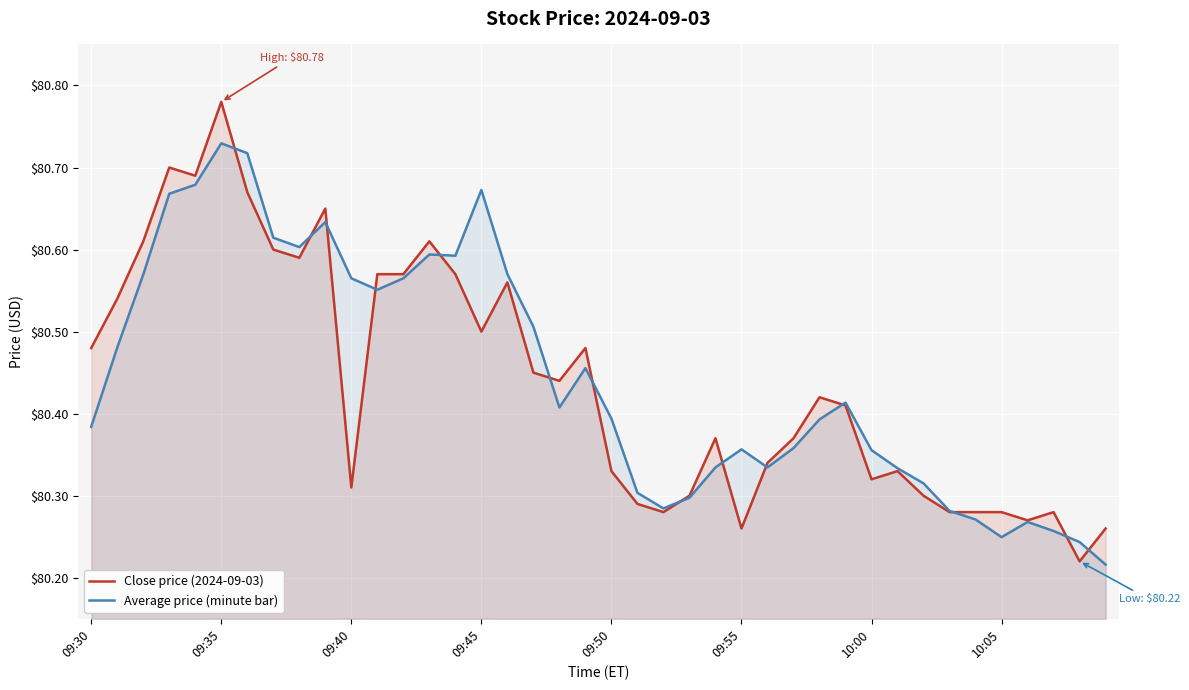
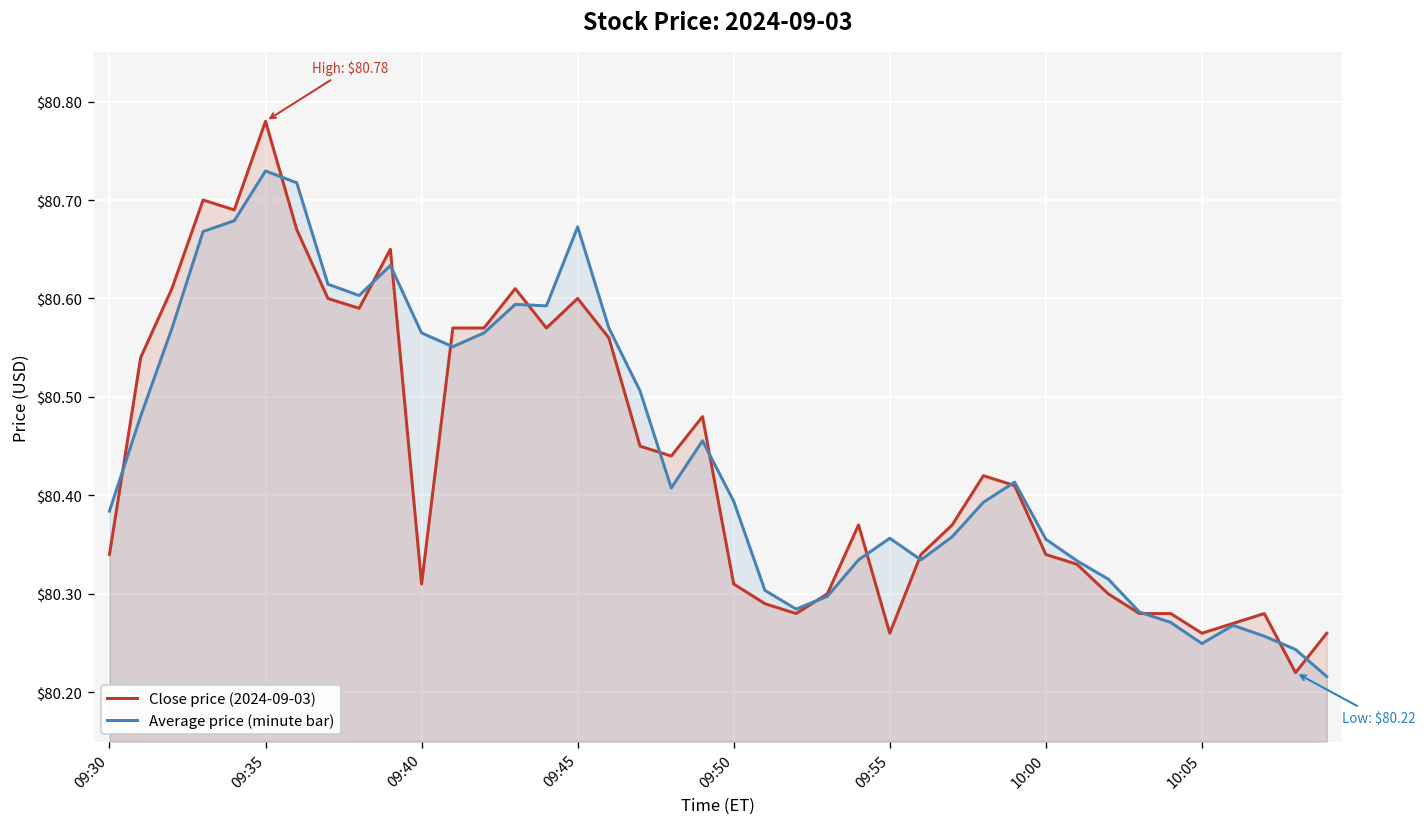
Close price (2024-09-03), 09:30: $80.48 -> $80.34
Close price (2024-09-03), 09:45: $80.5 -> $80.6
Close price (2024-09-03), 09:50: $80.33 -> $80.31
Close price (2024-09-03), 10:00: $80.32 -> $80.34
Close price (2024-09-03), 10:05: $80.28 -> $80.26
